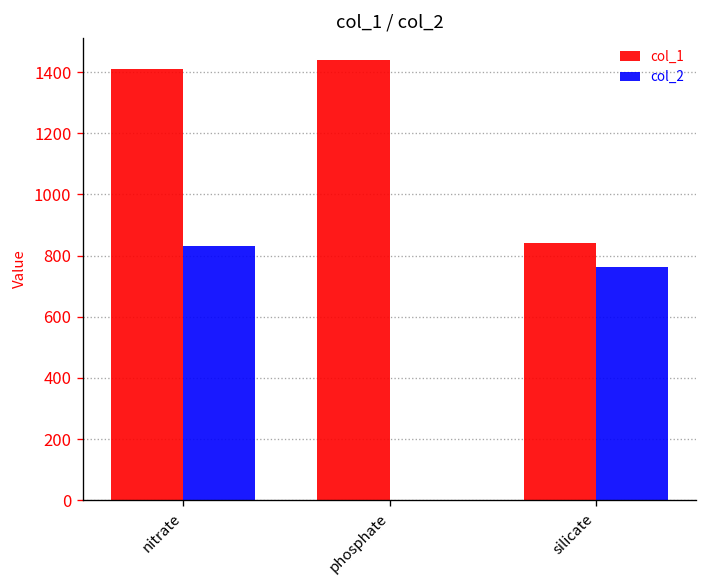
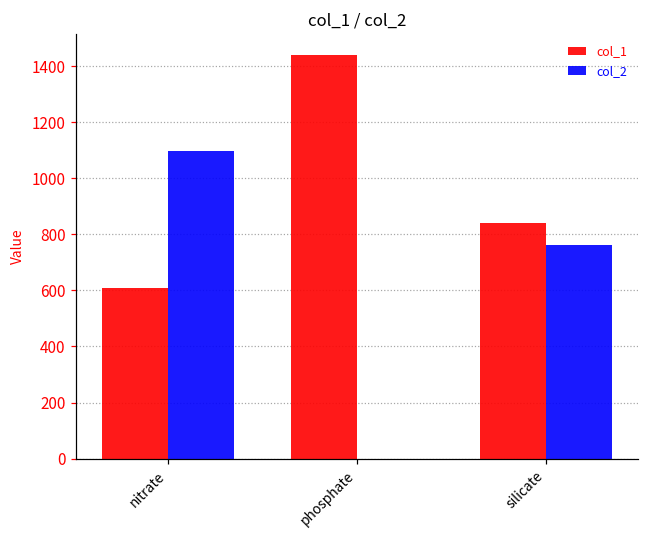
col_1, nitrate: 1410 -> 610
col_2, nitrate: 830 -> 1100
